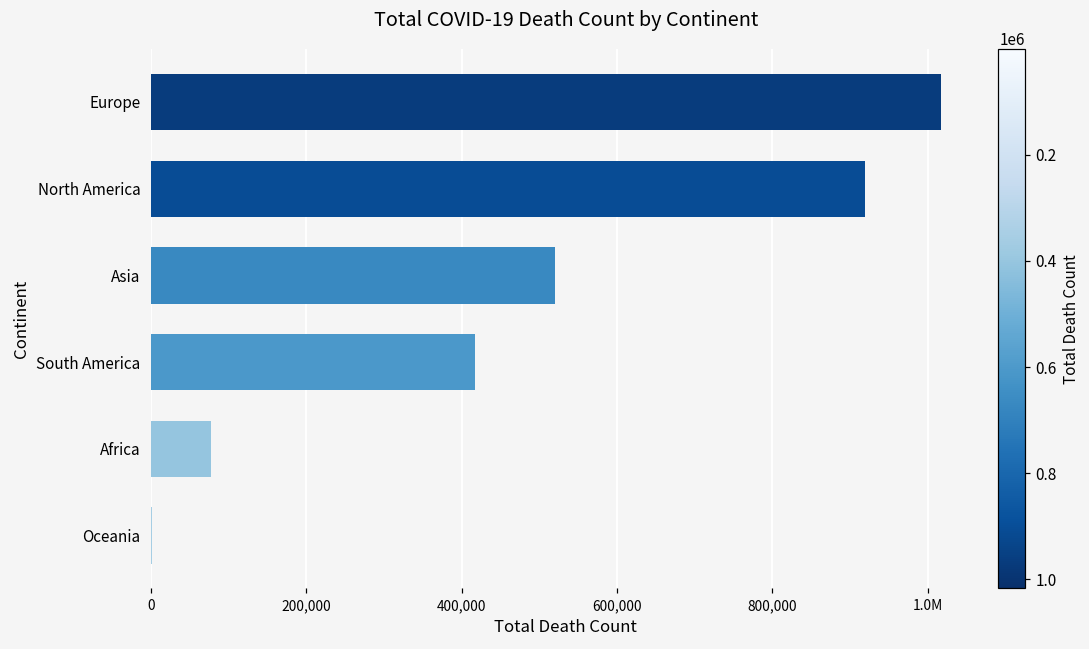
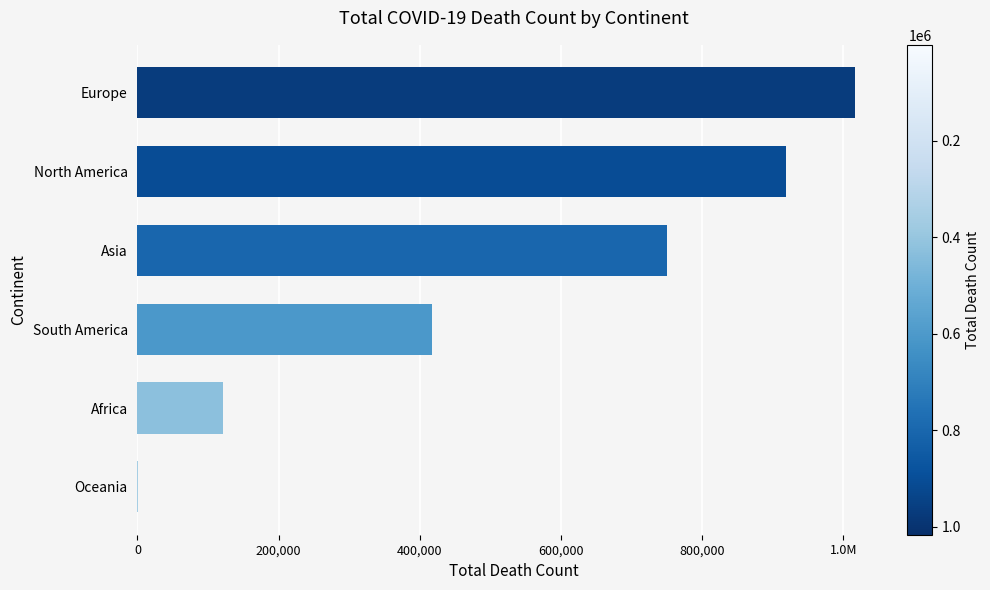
Asia: 520,000 -> 750,000
Africa: 80,000 -> 120,000
